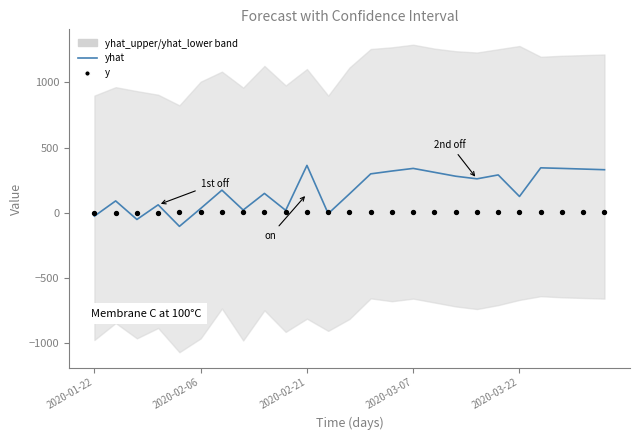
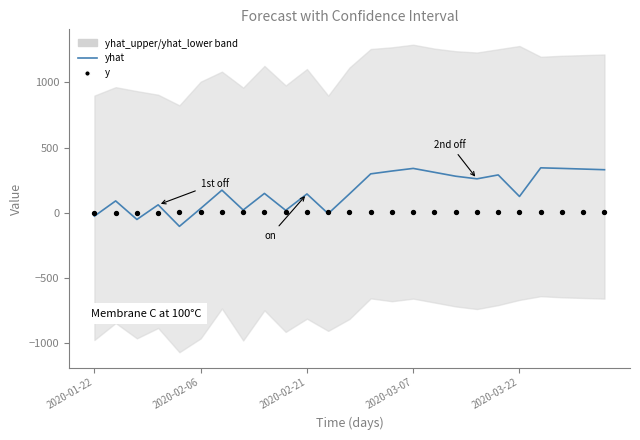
yhat, 2020-02-21: 360 -> 140
